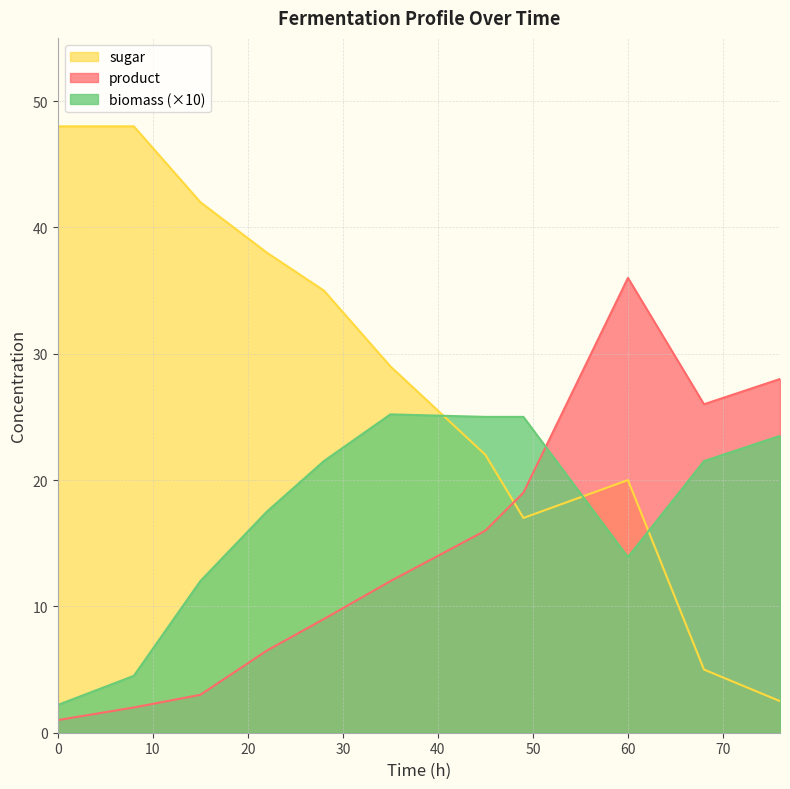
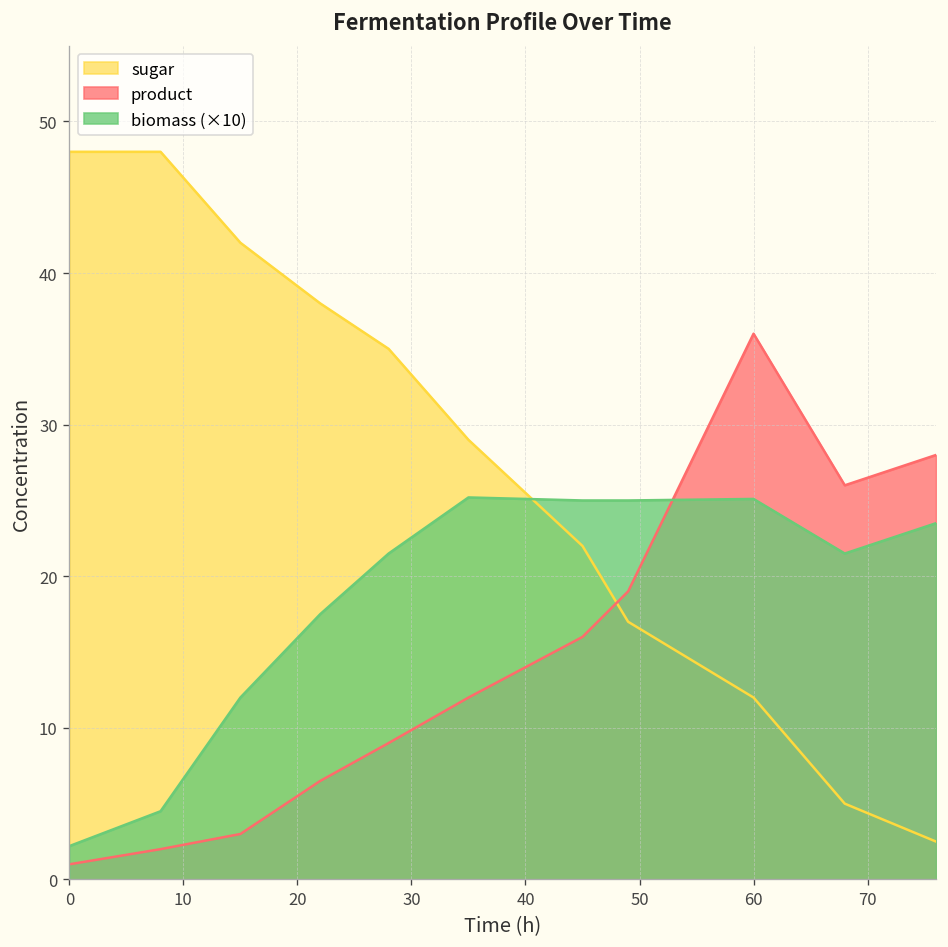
sugar, 60: 20 -> 12
biomass (×10), 60: 13.9 -> 25.1
